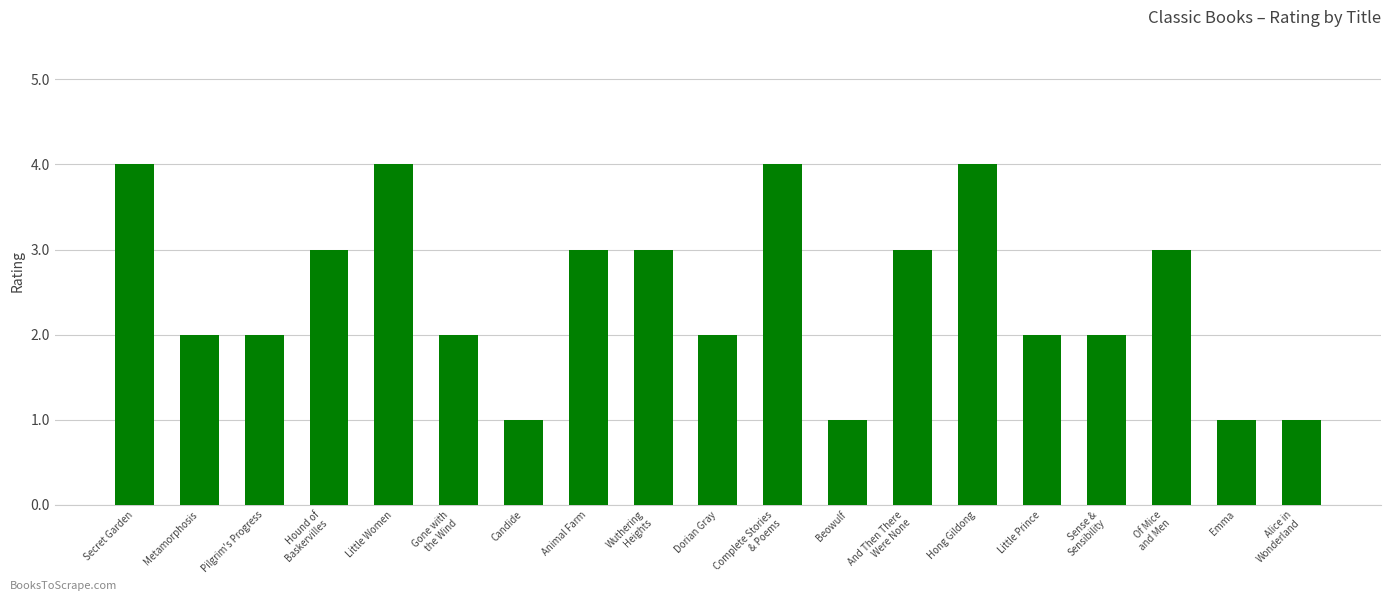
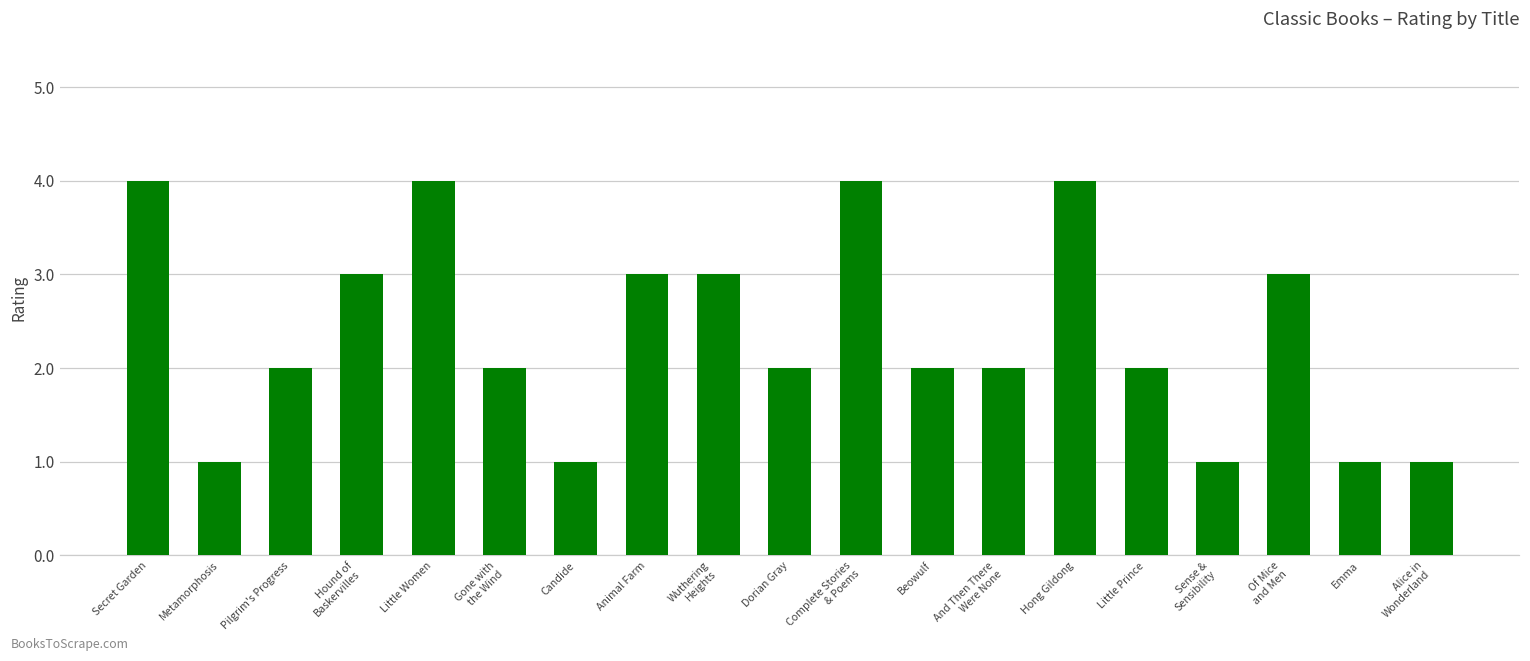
Metamorphosis: 2 -> 1
Beowulf: 1 -> 2
And Then There Were None: 3 -> 2
Sense & Sensibility: 2 -> 1
